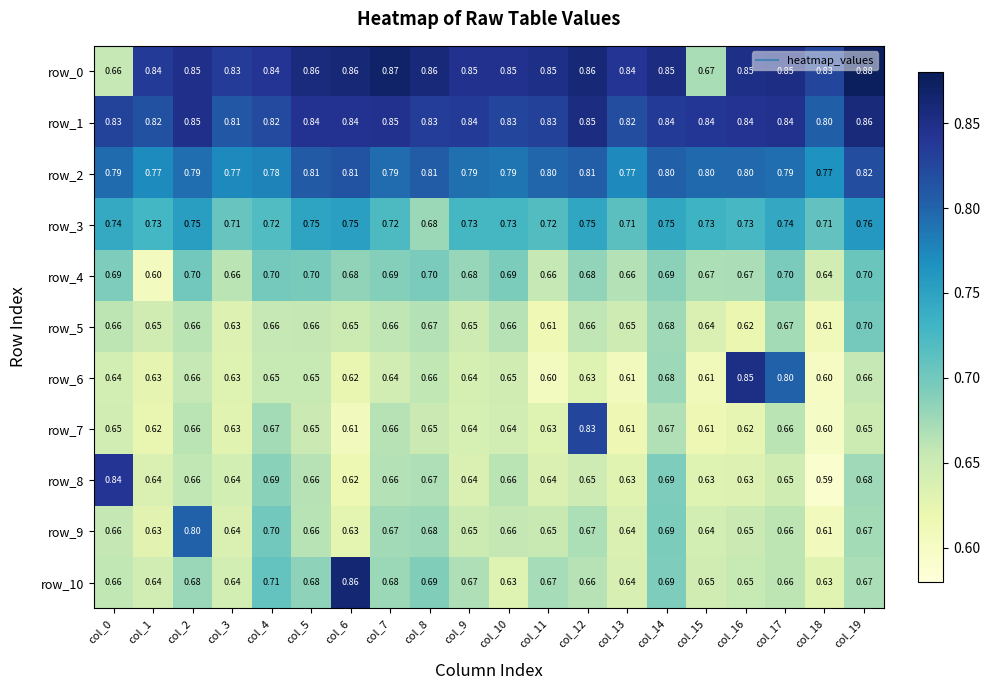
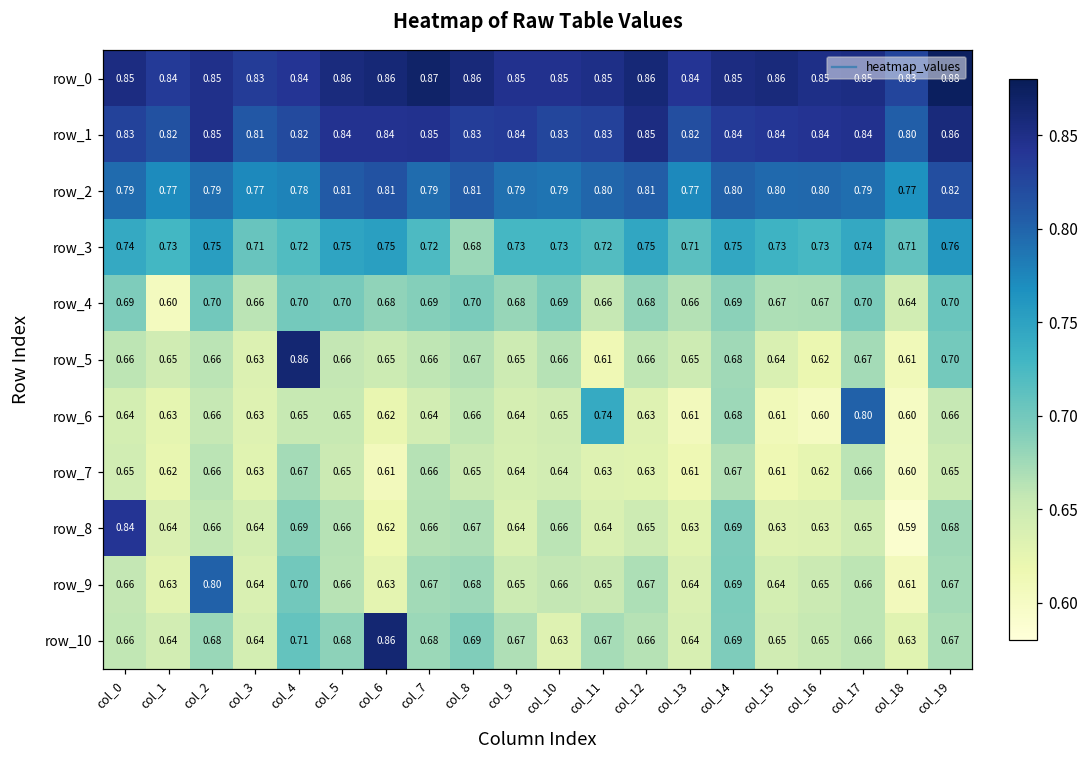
row_0, col_0: 0.66 -> 0.85
row_0, col_15: 0.67 -> 0.86
row_5, col_4: 0.66 -> 0.86
row_6, col_11: 0.60 -> 0.74
row_6, col_16: 0.85 -> 0.60
row_7, col_12: 0.83 -> 0.63
